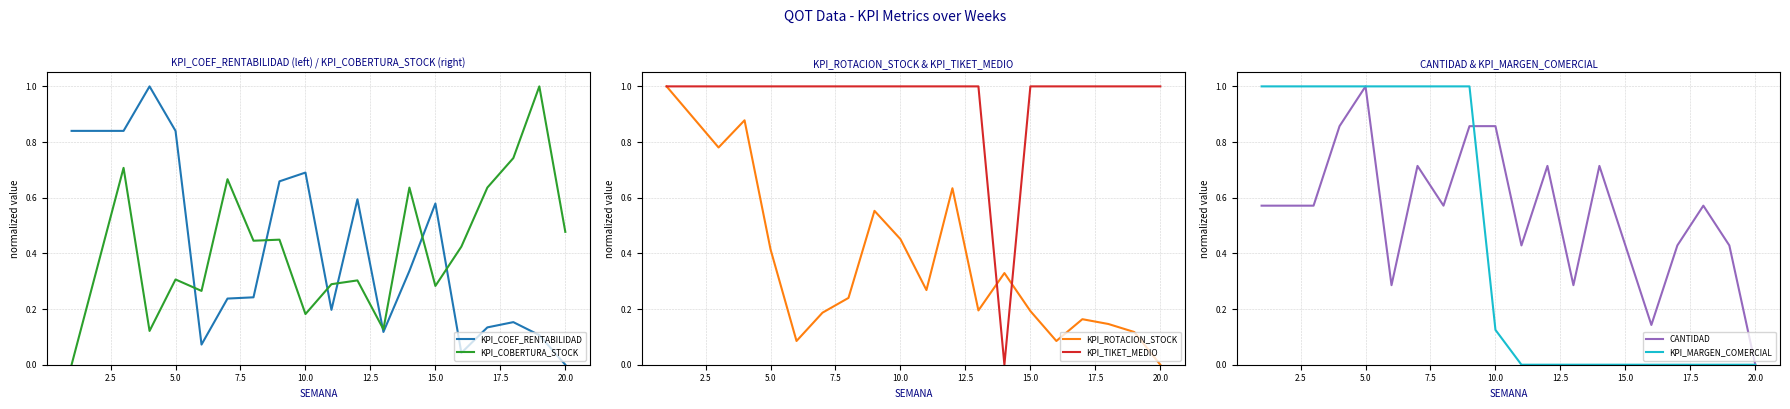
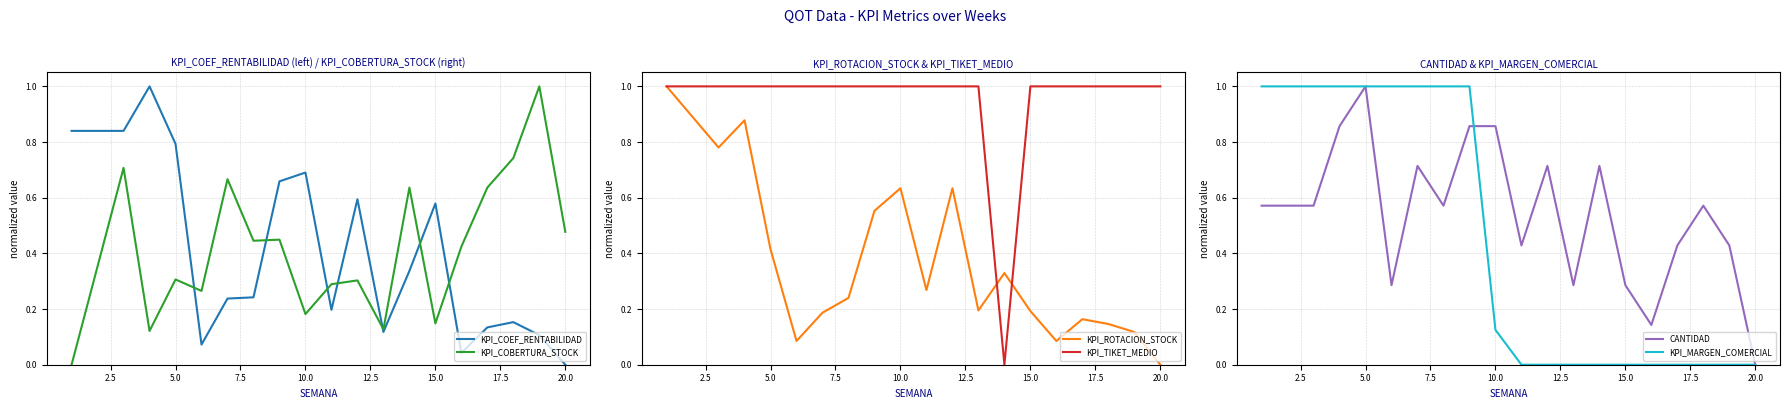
KPI_COEF_RENTABILIDAD (left) / KPI_COBERTURA_STOCK (right), KPI_COEF_RENTABILIDAD, 5.0: 0.84 -> 0.79
KPI_COEF_RENTABILIDAD (left) / KPI_COBERTURA_STOCK (right), KPI_COBERTURA_STOCK, 15.0: 0.28 -> 0.15
KPI_ROTACION_STOCK & KPI_TIKET_MEDIO, KPI_ROTACION_STOCK, 10.0: 0.45 -> 0.63
CANTIDAD & KPI_MARGEN_COMERCIAL, CANTIDAD, 15.0: 0.43 -> 0.29
